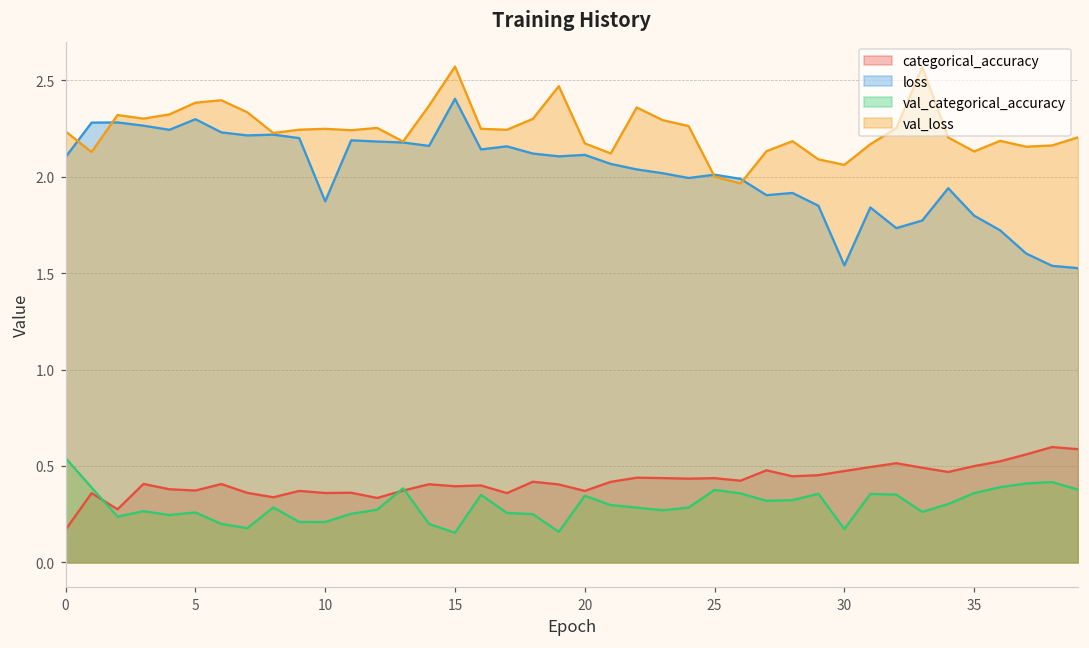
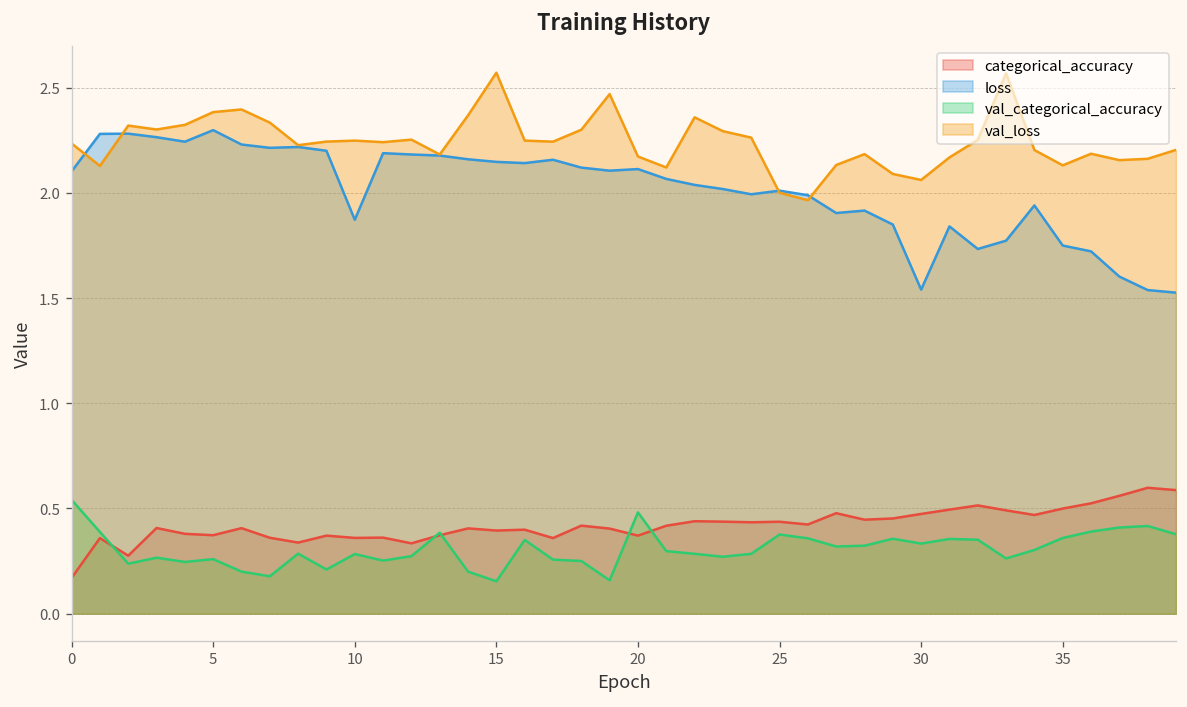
val_categorical_accuracy, 10: 0.21 -> 0.28
loss, 15: 2.40 -> 2.15
val_categorical_accuracy, 20: 0.35 -> 0.48
val_categorical_accuracy, 30: 0.17 -> 0.33
loss, 35: 1.80 -> 1.75
